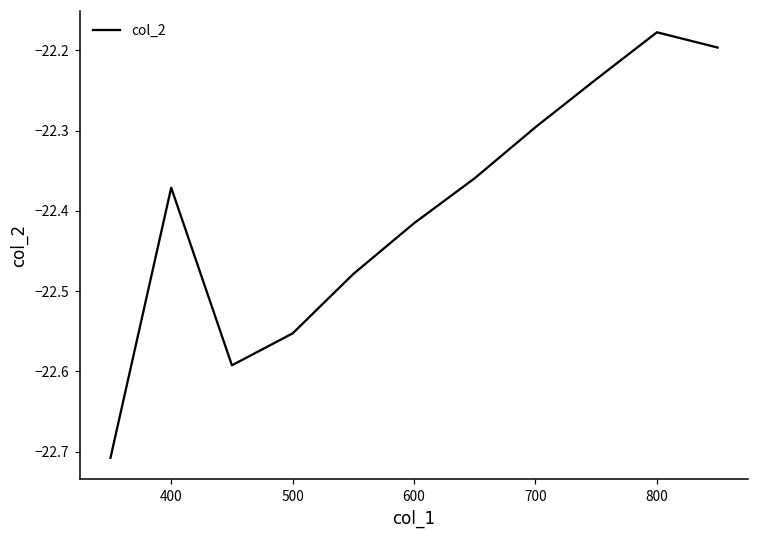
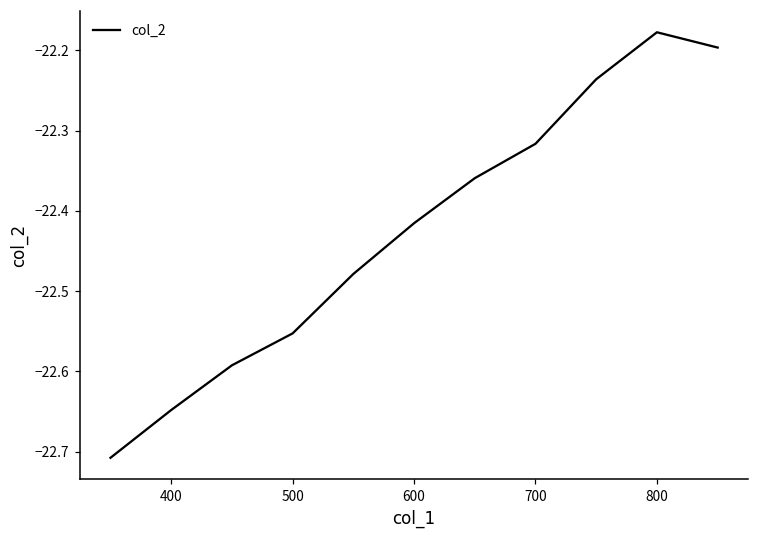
400: -22.37 -> -22.65
700: -22.30 -> -22.32
